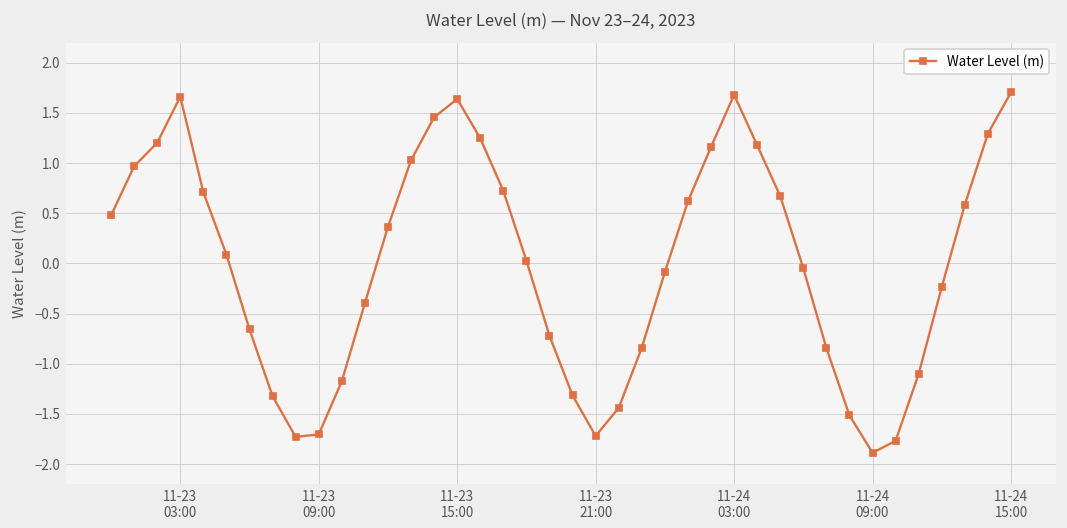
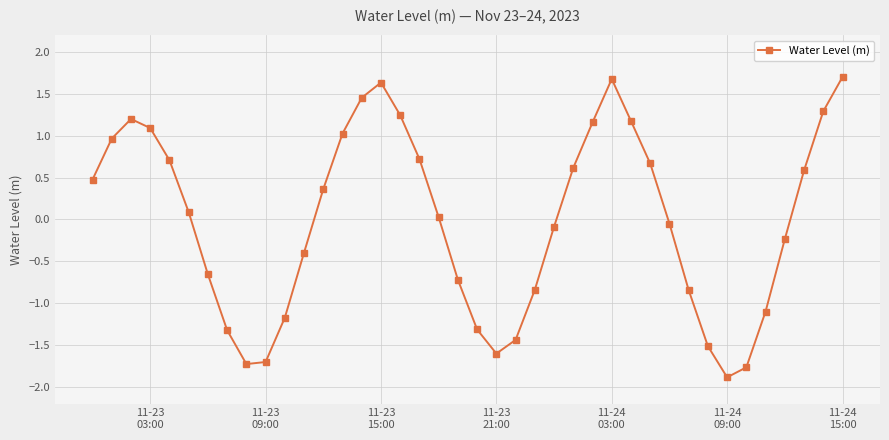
11-23 03:00: 1.7 -> 1.1
11-23 21:00: -1.7 -> -1.6
